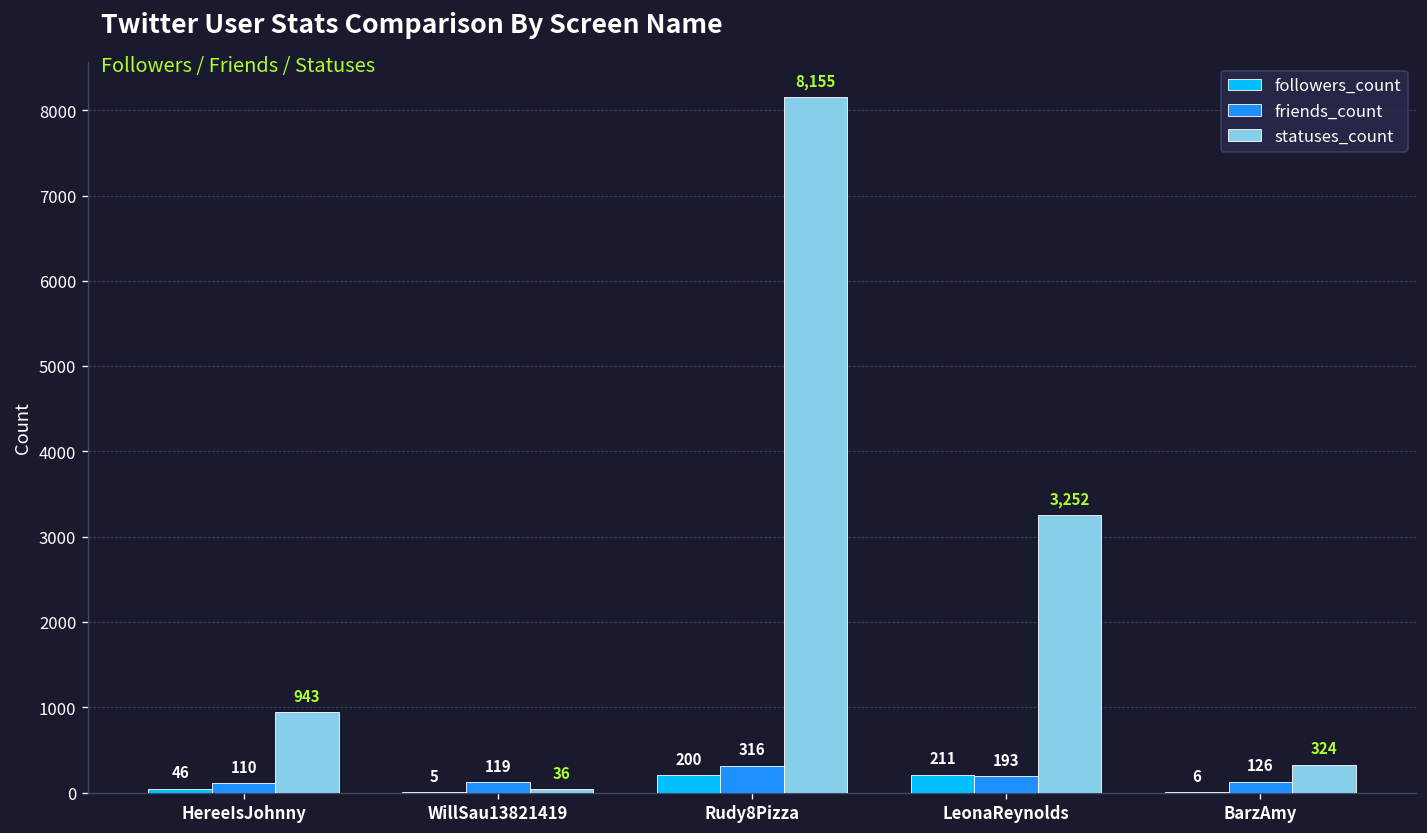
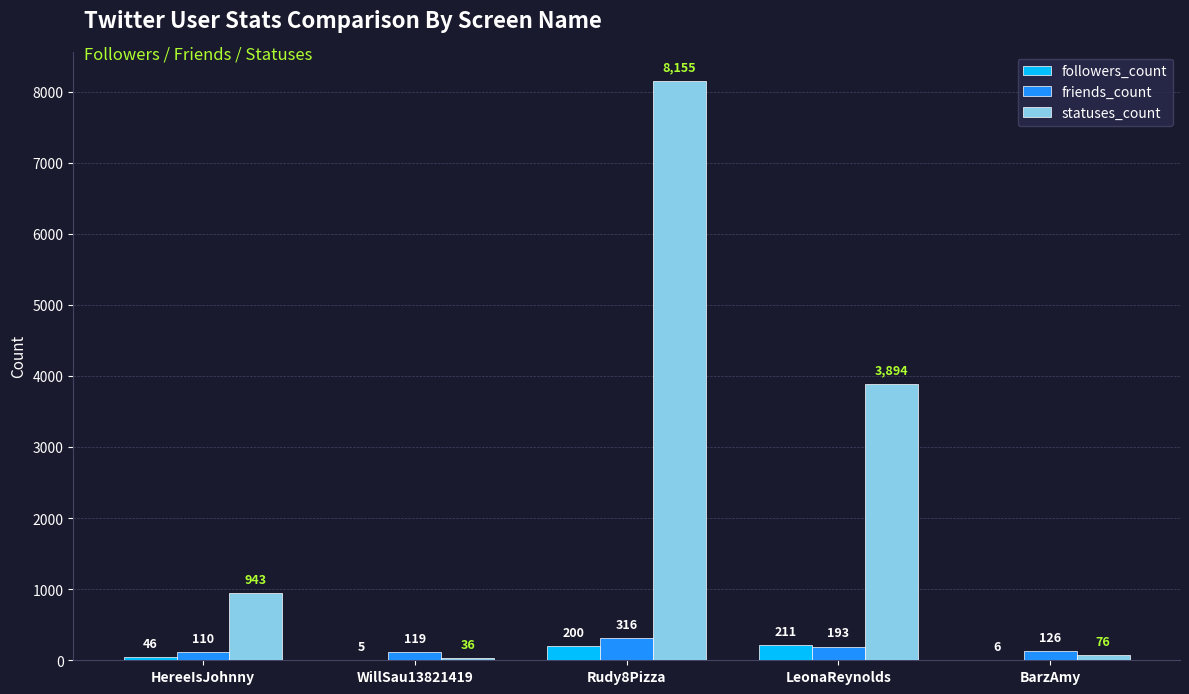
statuses_count, LeonaReynolds: 3,252 -> 3,894
statuses_count, BarzAmy: 324 -> 76
